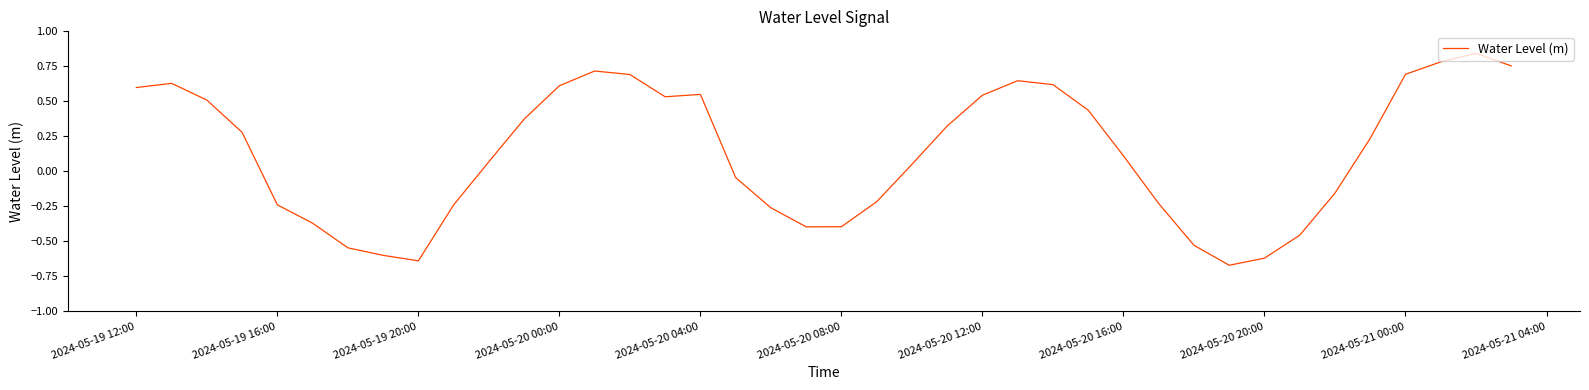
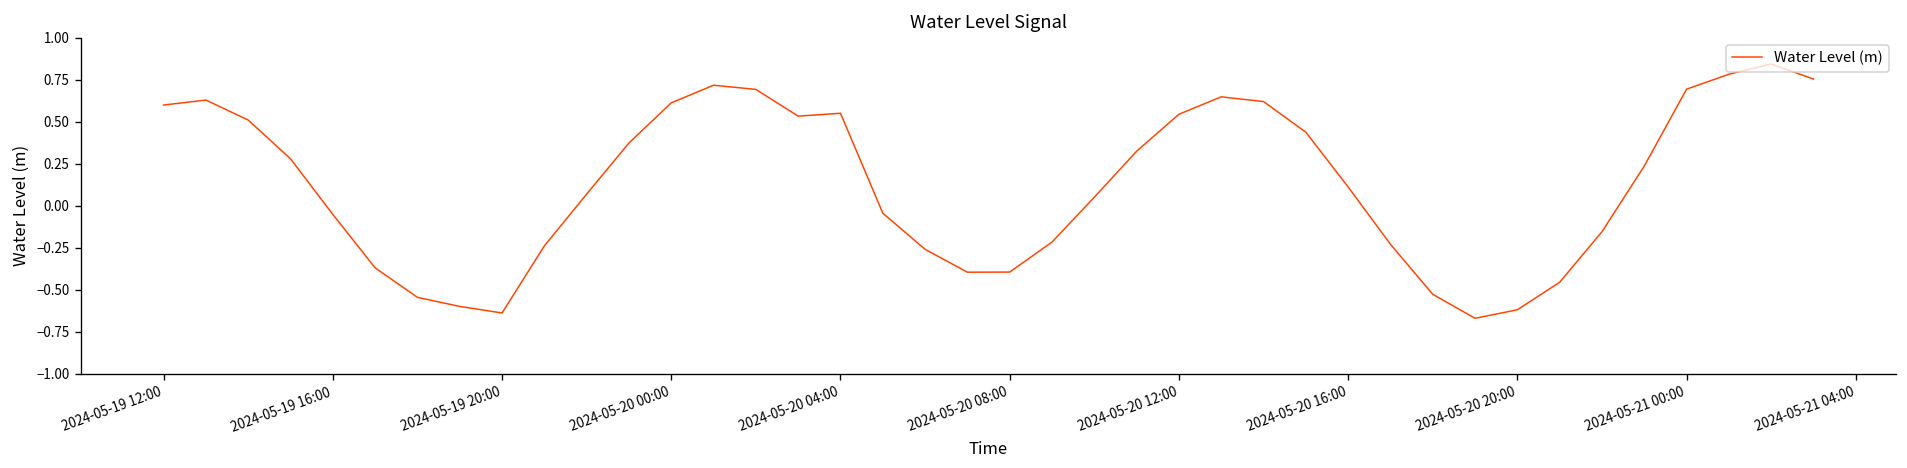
2024-05-19 16:00: -0.24 -> -0.05
